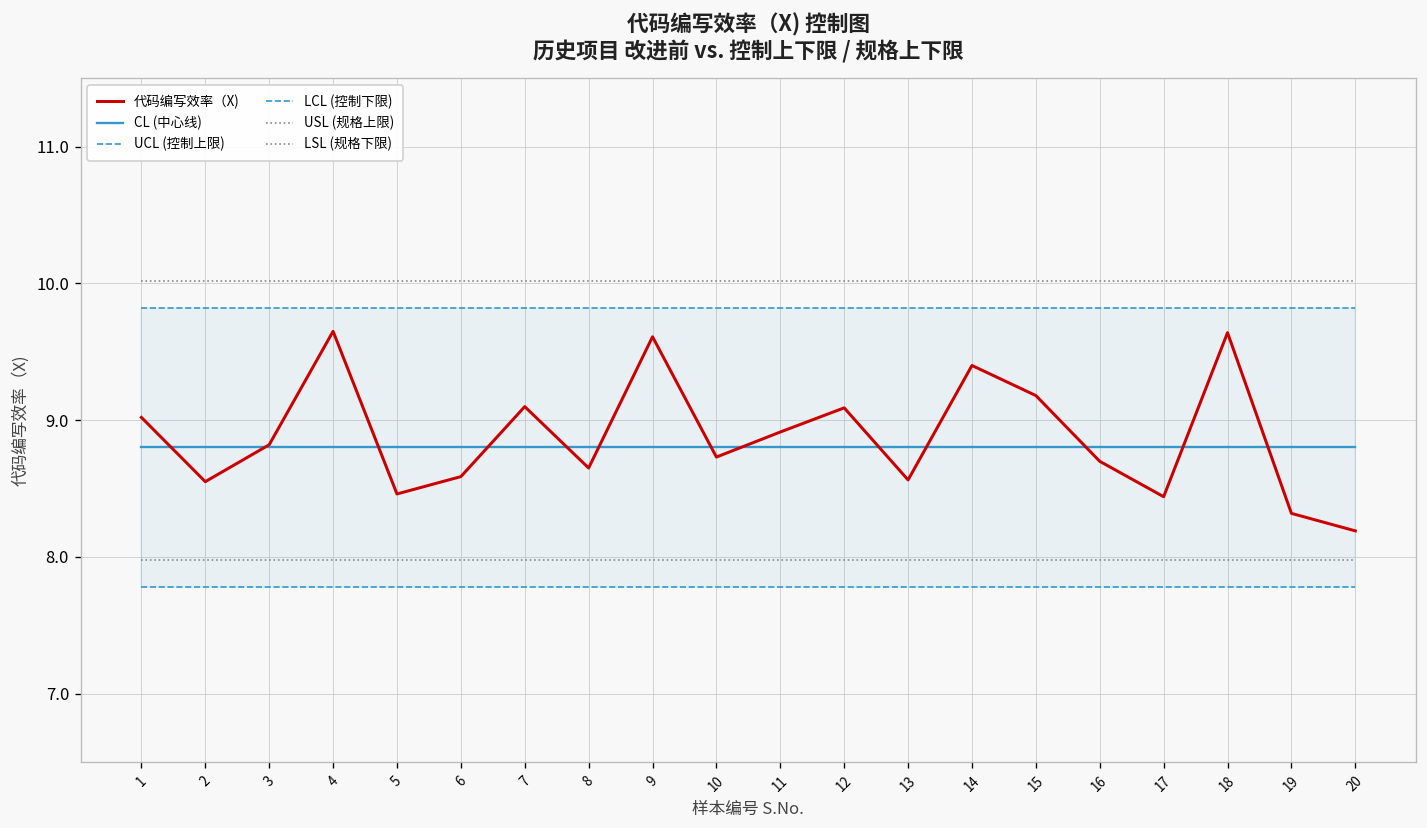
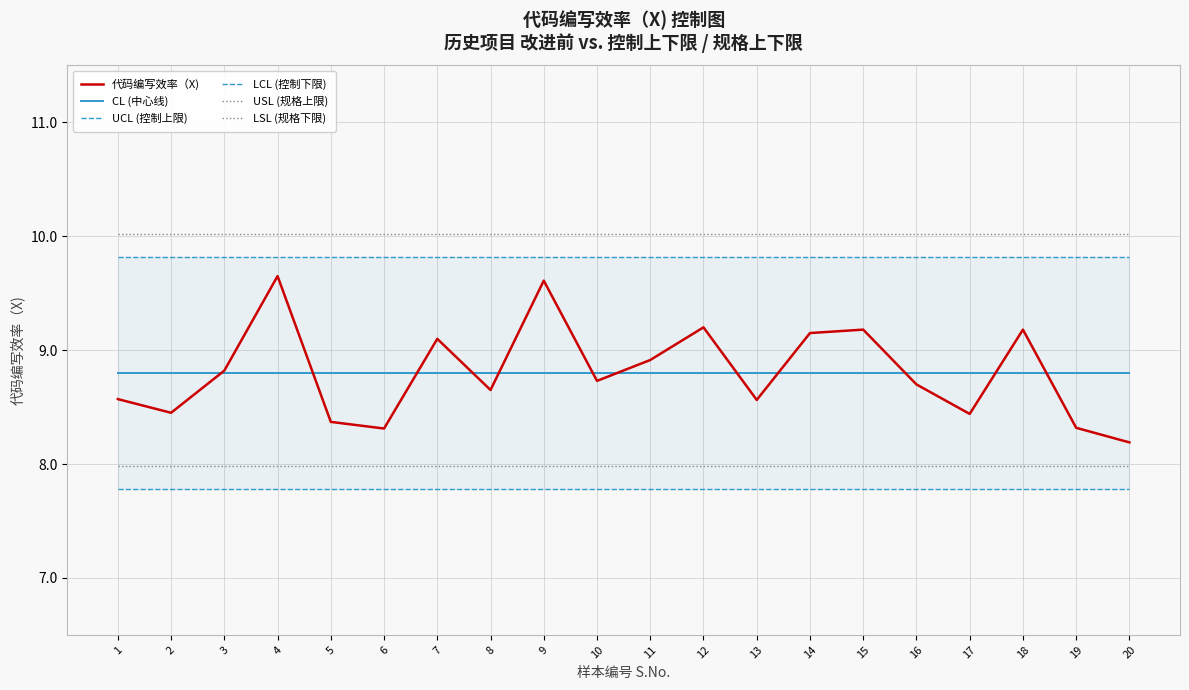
代码编写效率（X), 1: 9.02 -> 8.57
代码编写效率（X), 2: 8.55 -> 8.45
代码编写效率（X), 5: 8.46 -> 8.37
代码编写效率（X), 6: 8.59 -> 8.31
代码编写效率（X), 12: 9.09 -> 9.20
代码编写效率（X), 14: 9.40 -> 9.15
代码编写效率（X), 18: 9.64 -> 9.18
